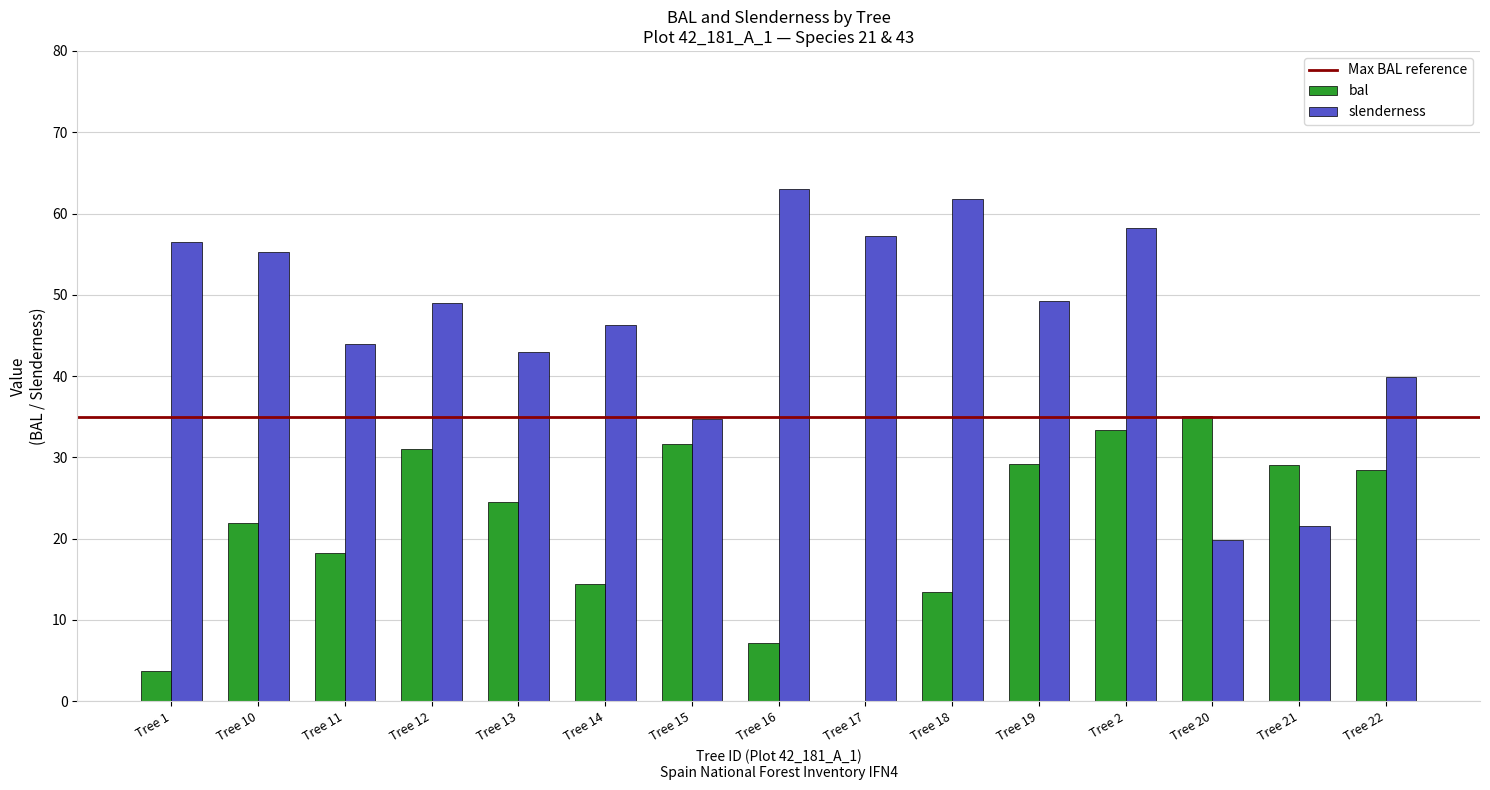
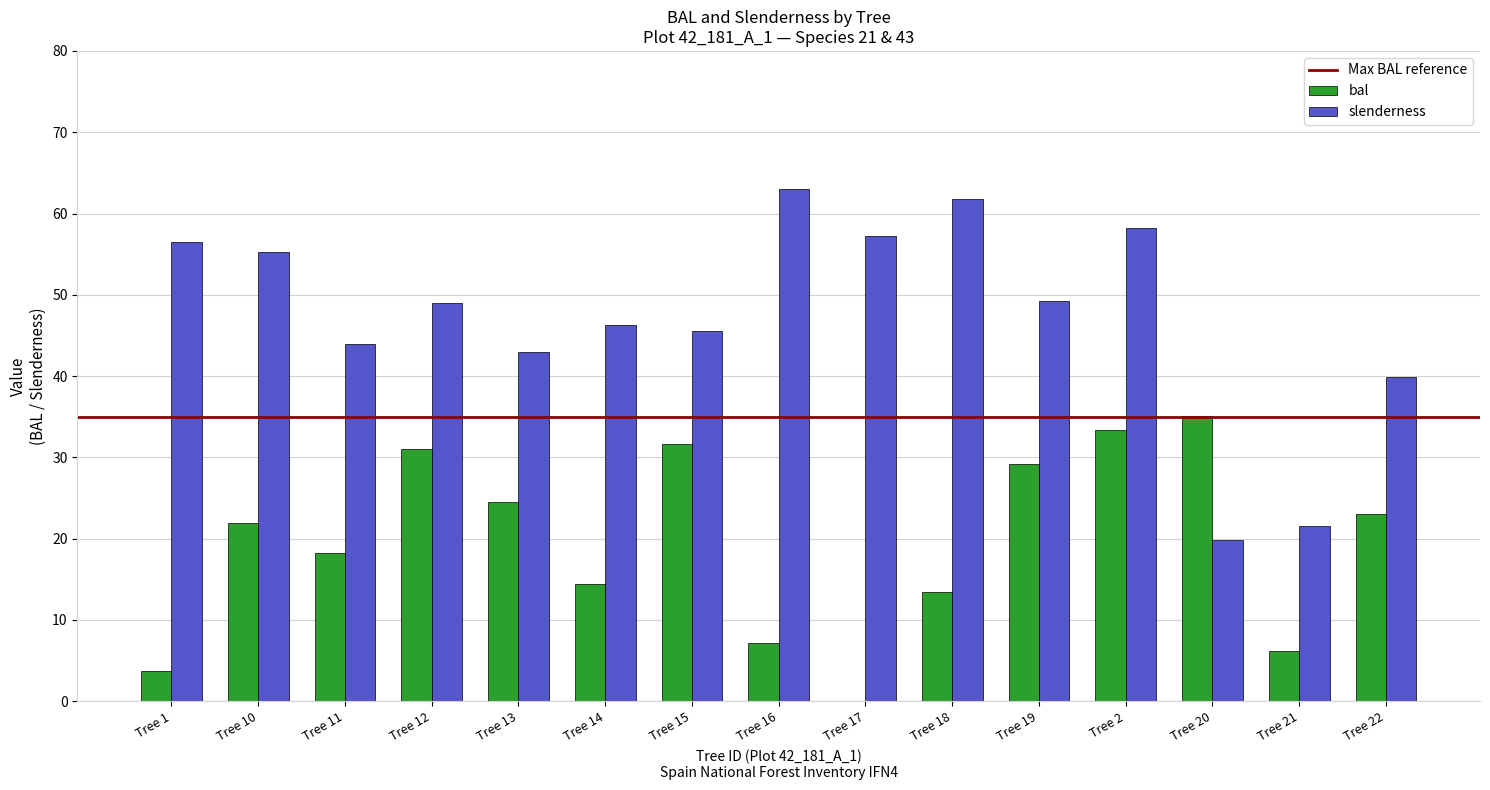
slenderness, Tree 15: 35 -> 46
bal, Tree 21: 29 -> 6
bal, Tree 22: 28 -> 23
